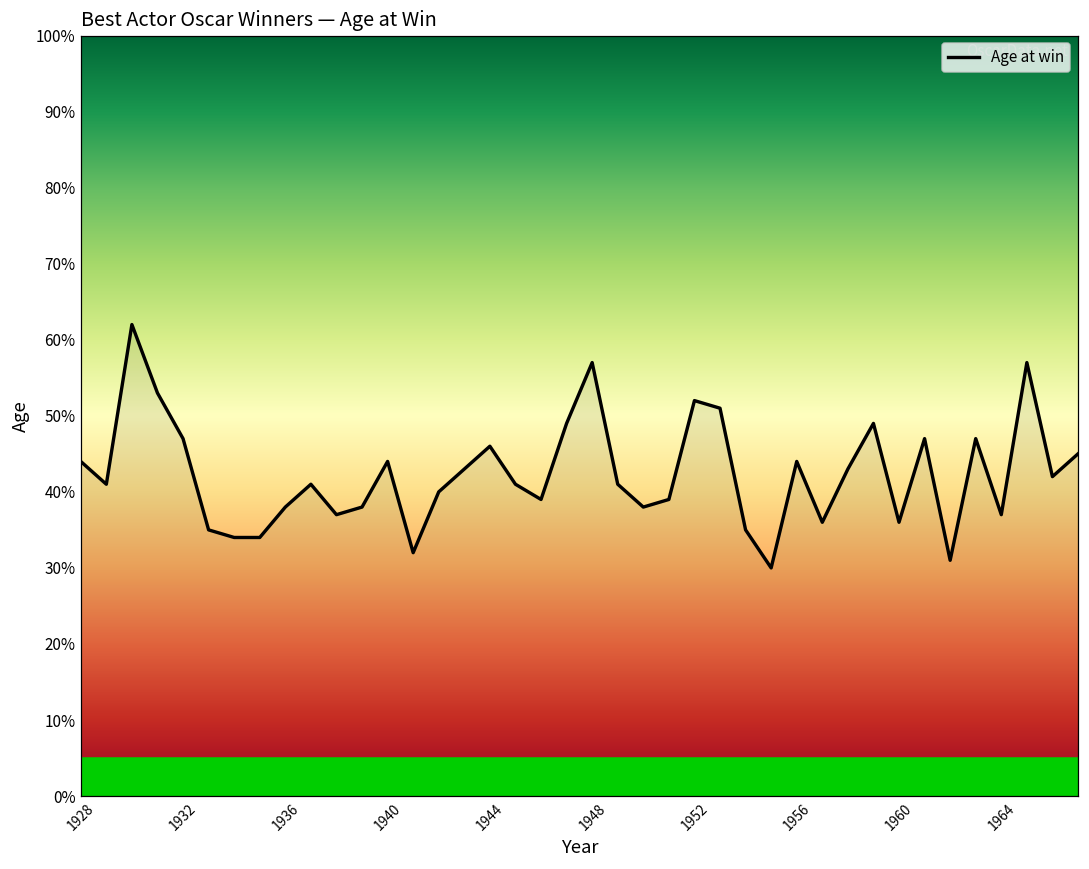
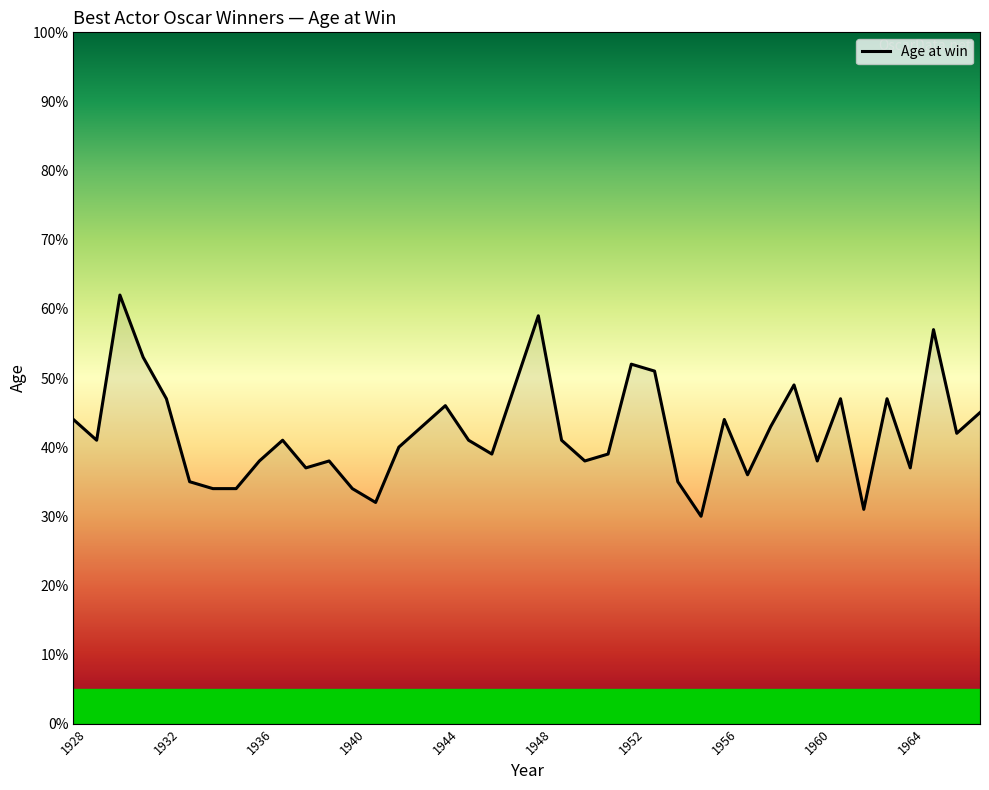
1940: 44% -> 34%
1948: 57% -> 59%
1960: 36% -> 38%
